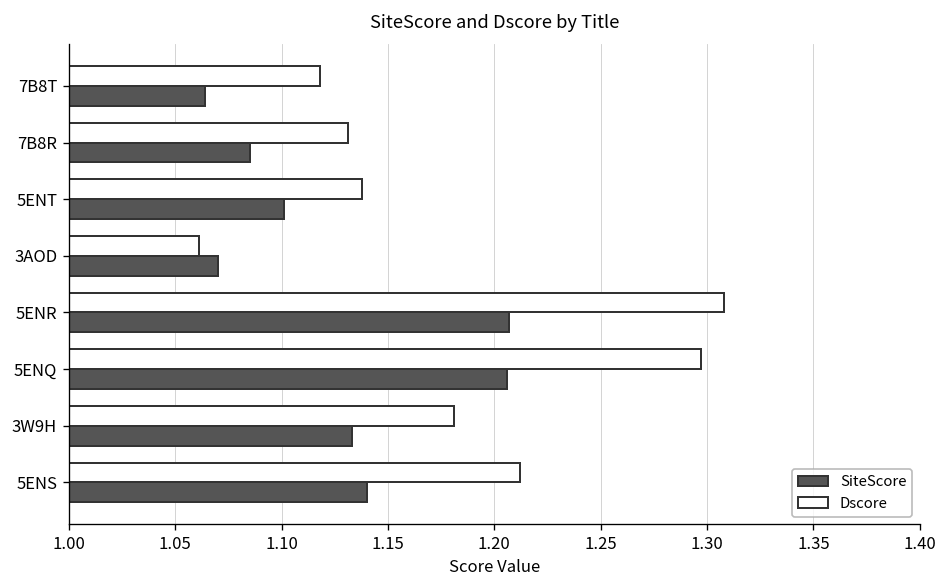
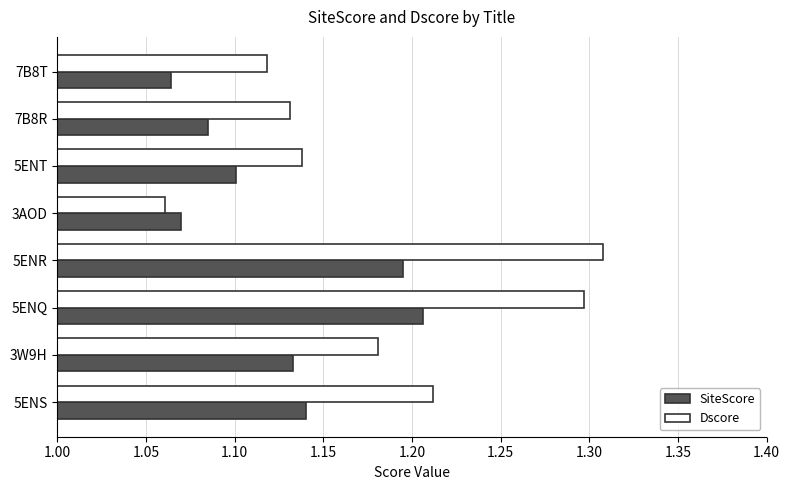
SiteScore, 5ENR: 1.207 -> 1.195
